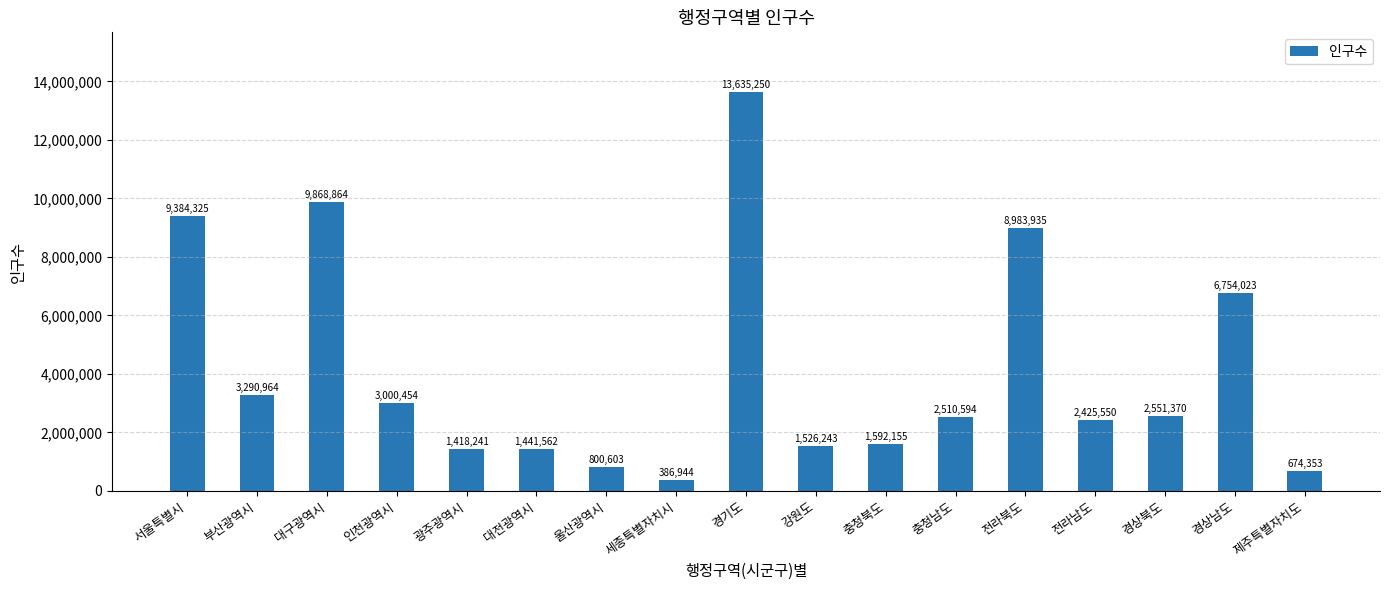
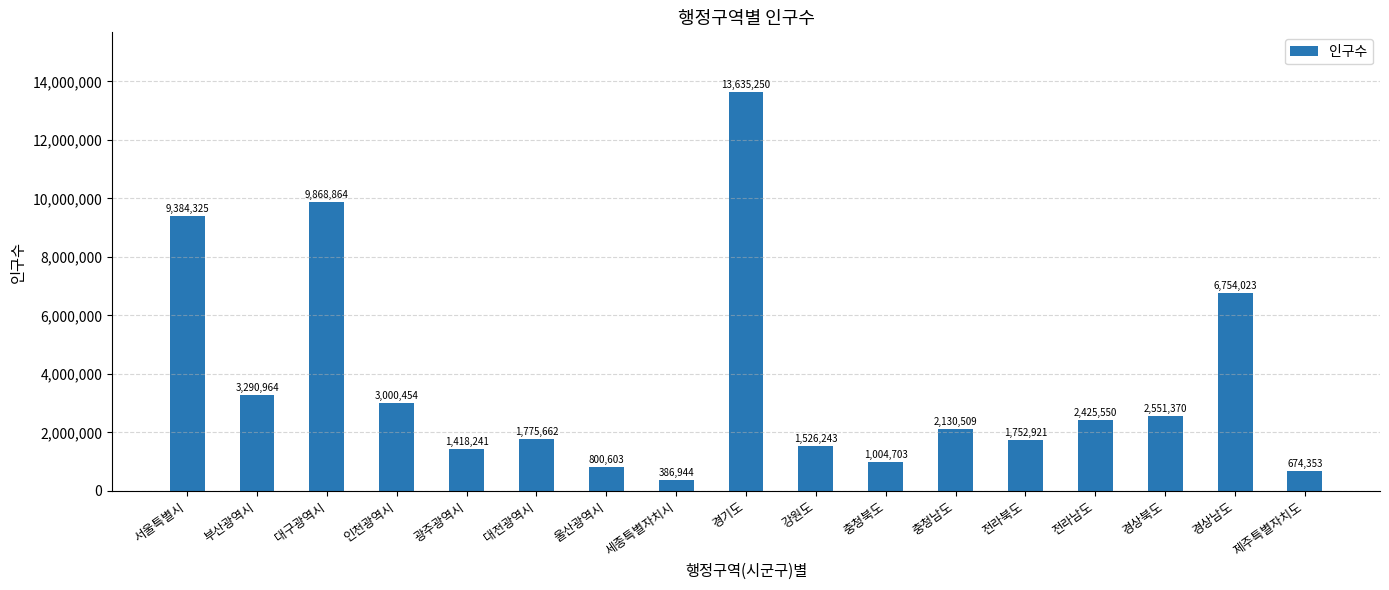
대전광역시: 1,441,562 -> 1,775,662
충청북도: 1,592,155 -> 1,004,703
충청남도: 2,510,594 -> 2,130,509
전라북도: 8,983,935 -> 1,752,921
